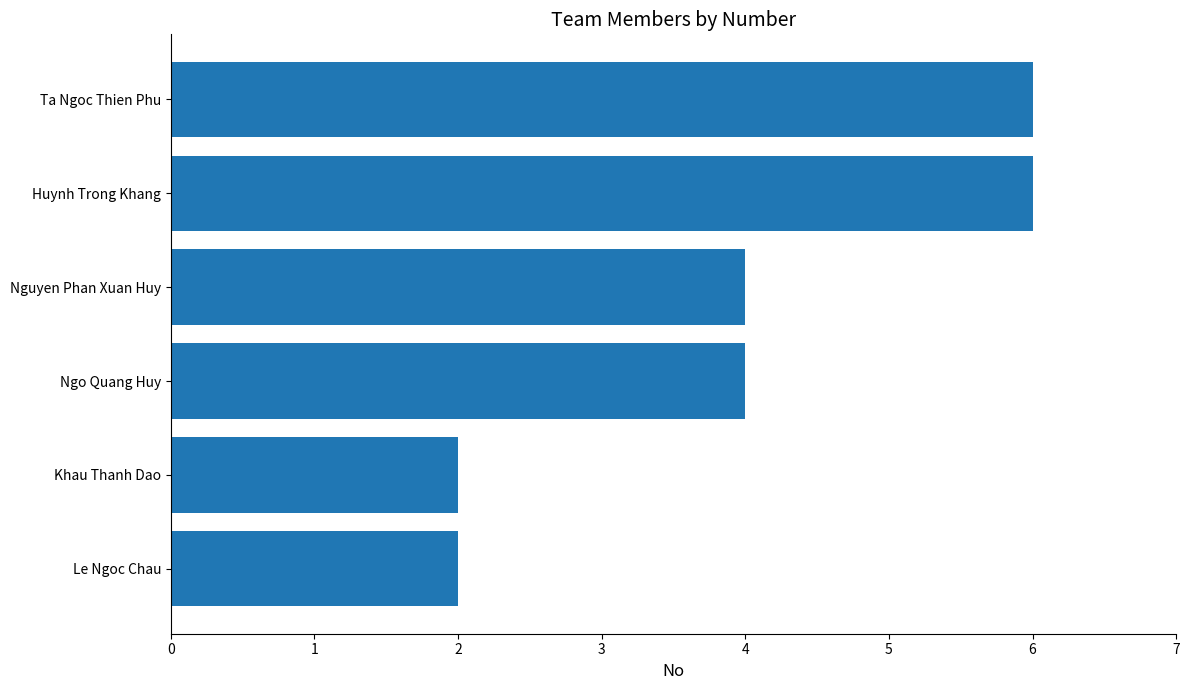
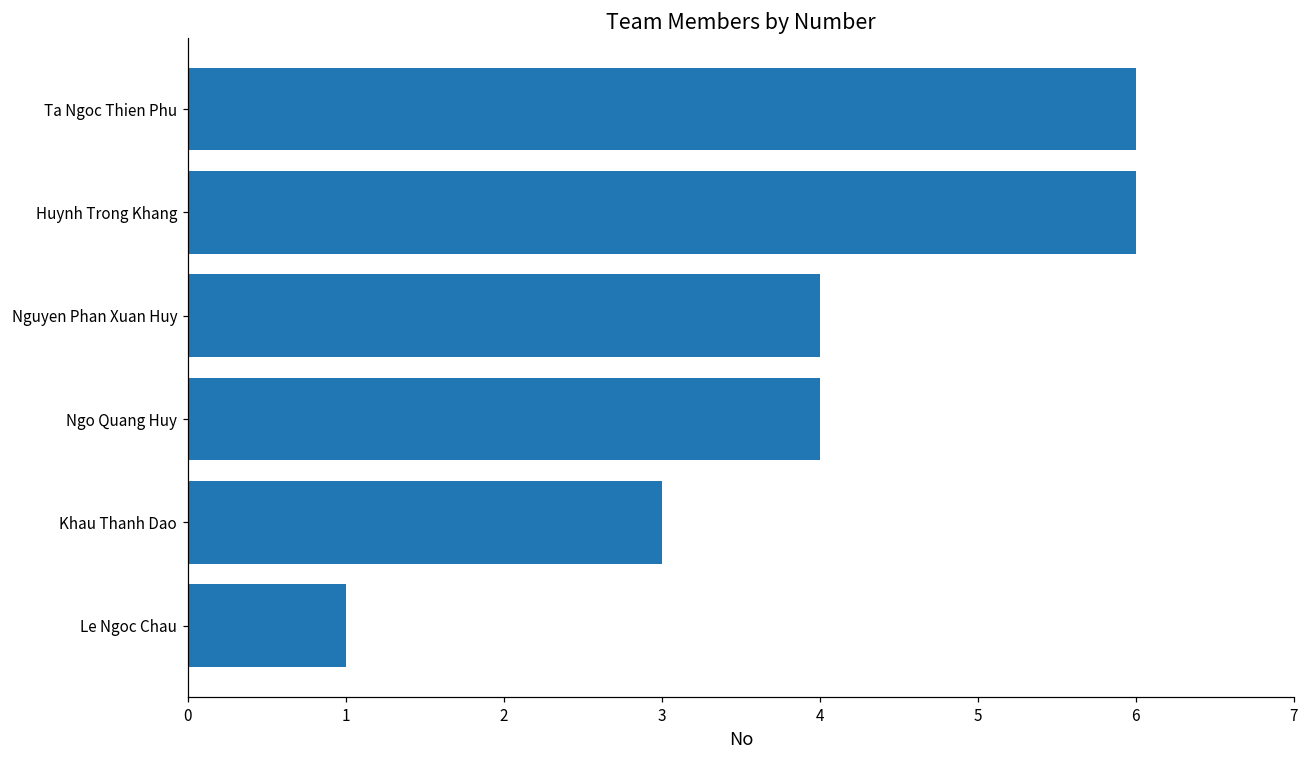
Khau Thanh Dao: 2 -> 3
Le Ngoc Chau: 2 -> 1
